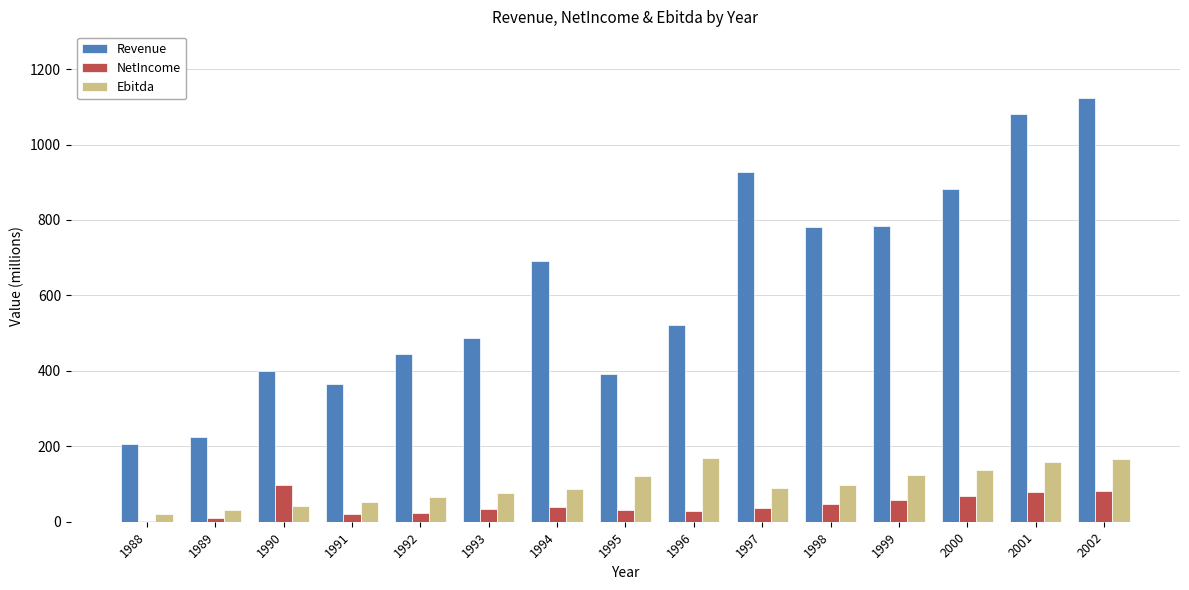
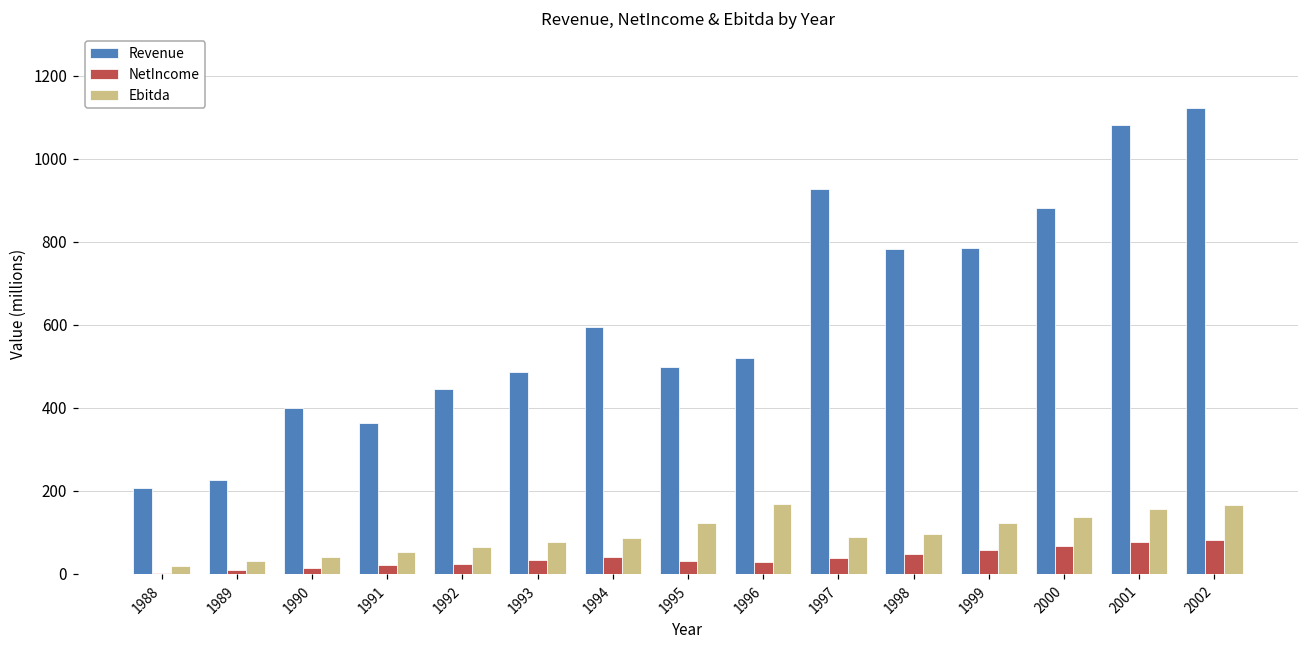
NetIncome, 1990: 100 -> 10
Revenue, 1994: 690 -> 590
Revenue, 1995: 390 -> 500
